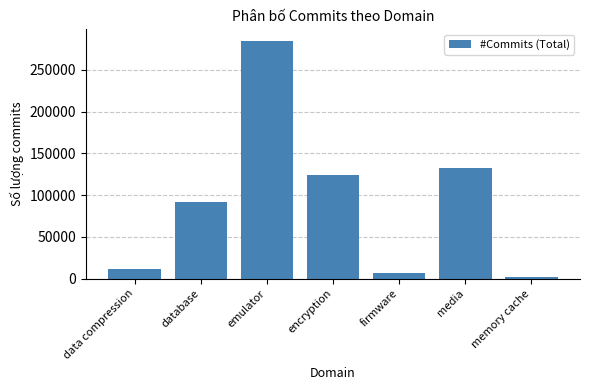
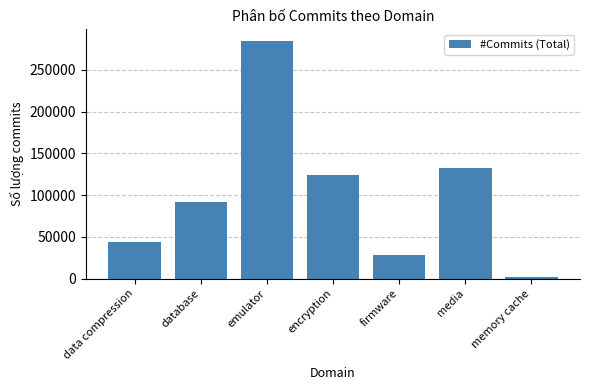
data compression: 10000 -> 40000
firmware: 10000 -> 30000
